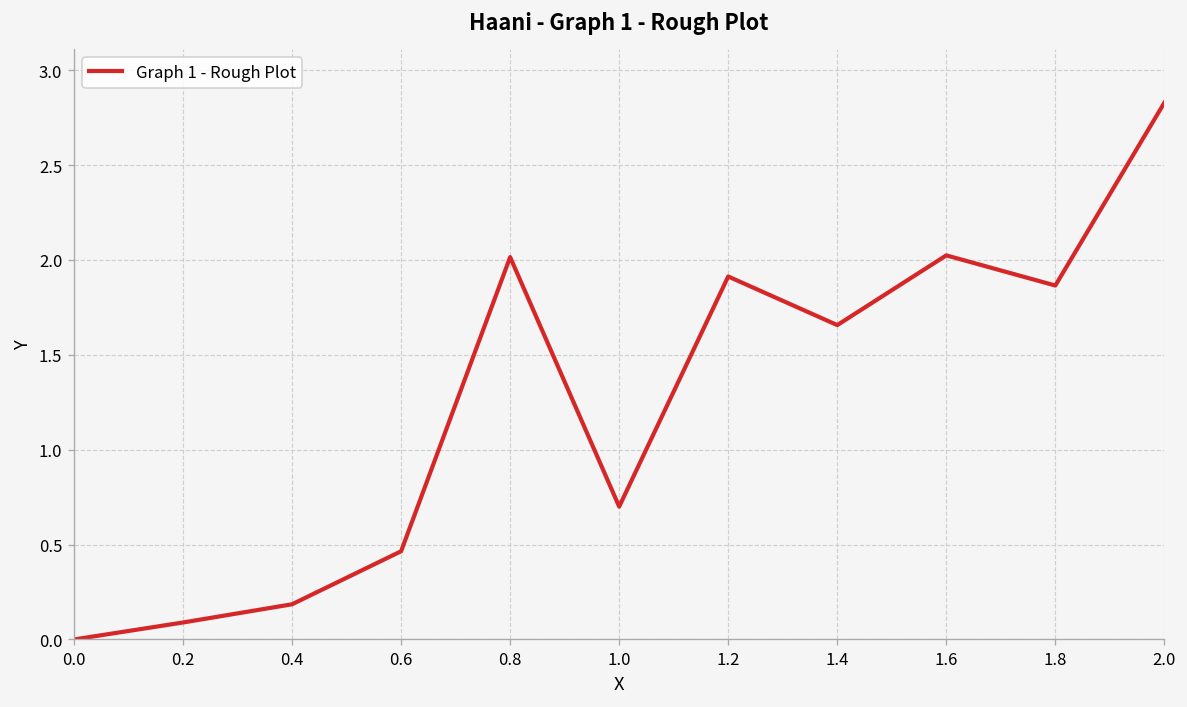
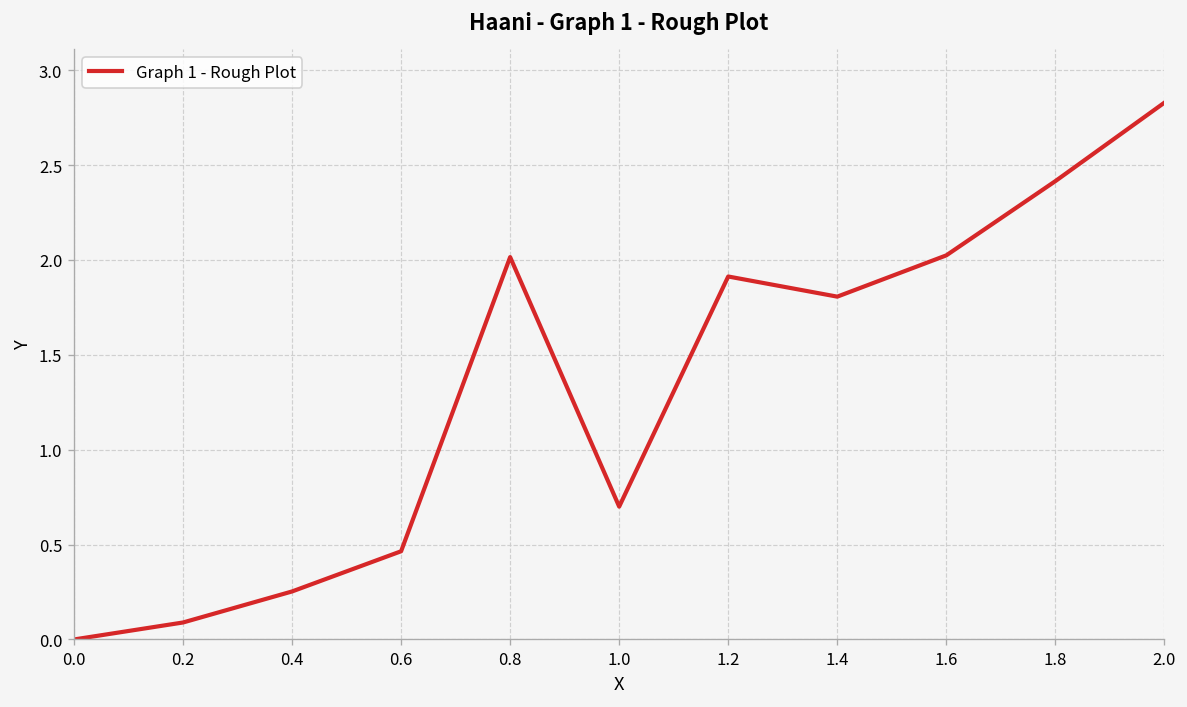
0.4: 0.19 -> 0.25
1.4: 1.66 -> 1.81
1.8: 1.86 -> 2.41
